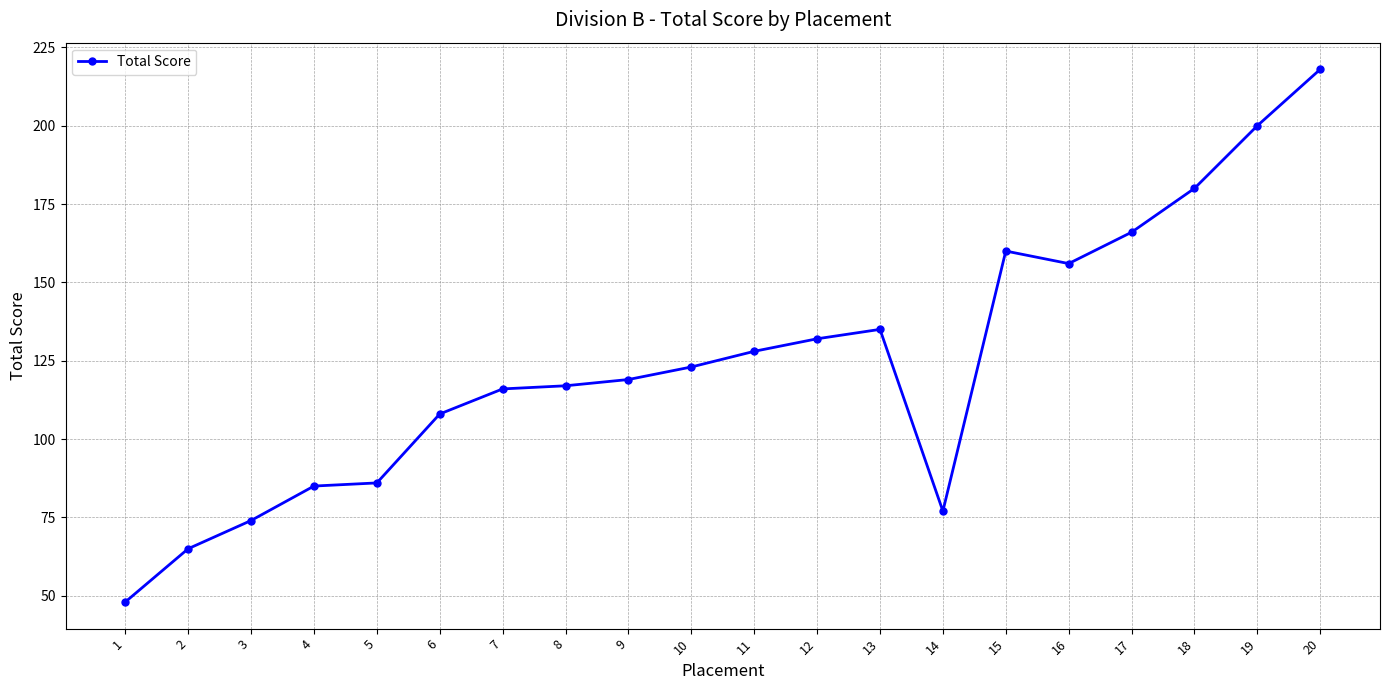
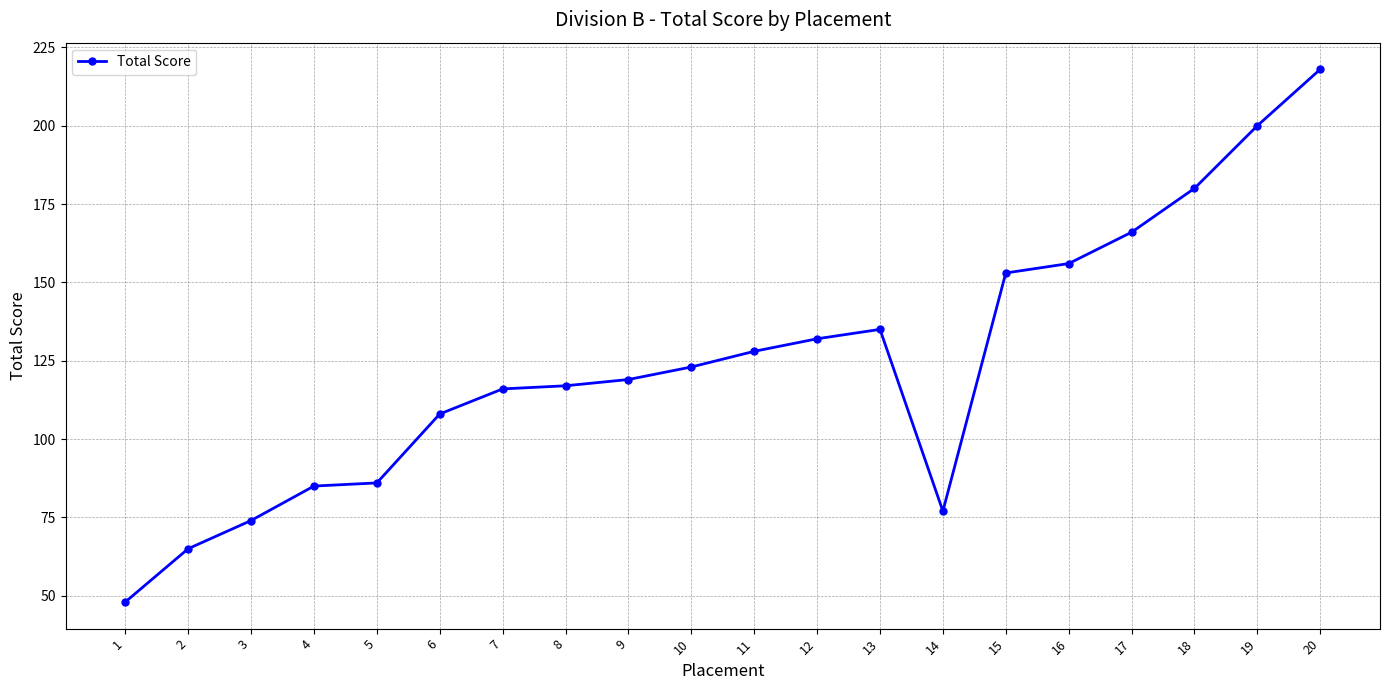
15: 160 -> 153
